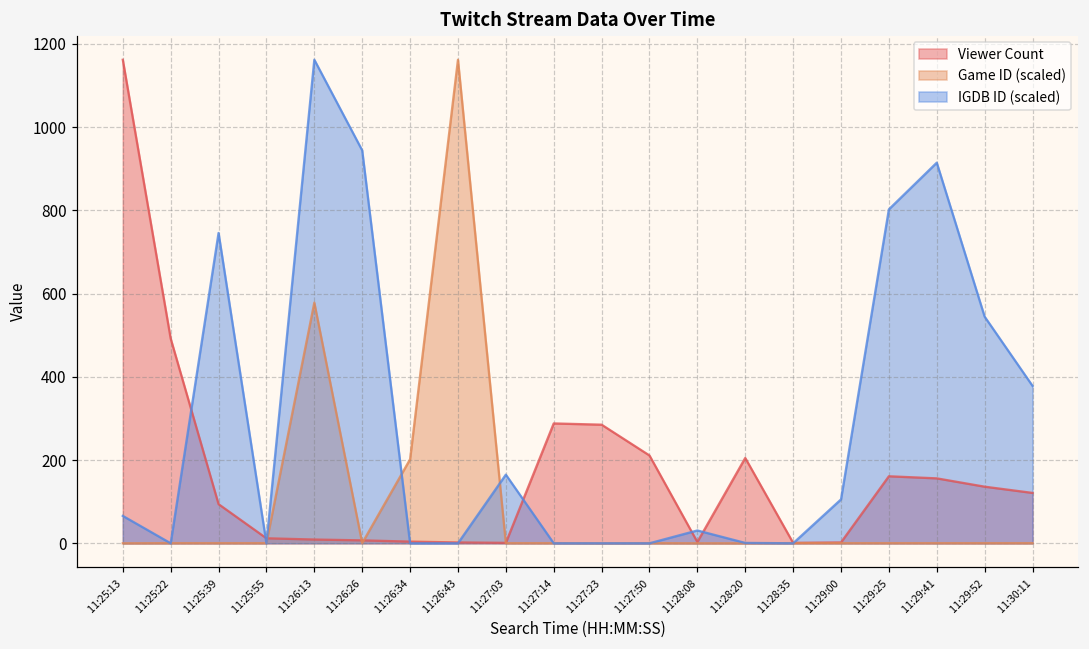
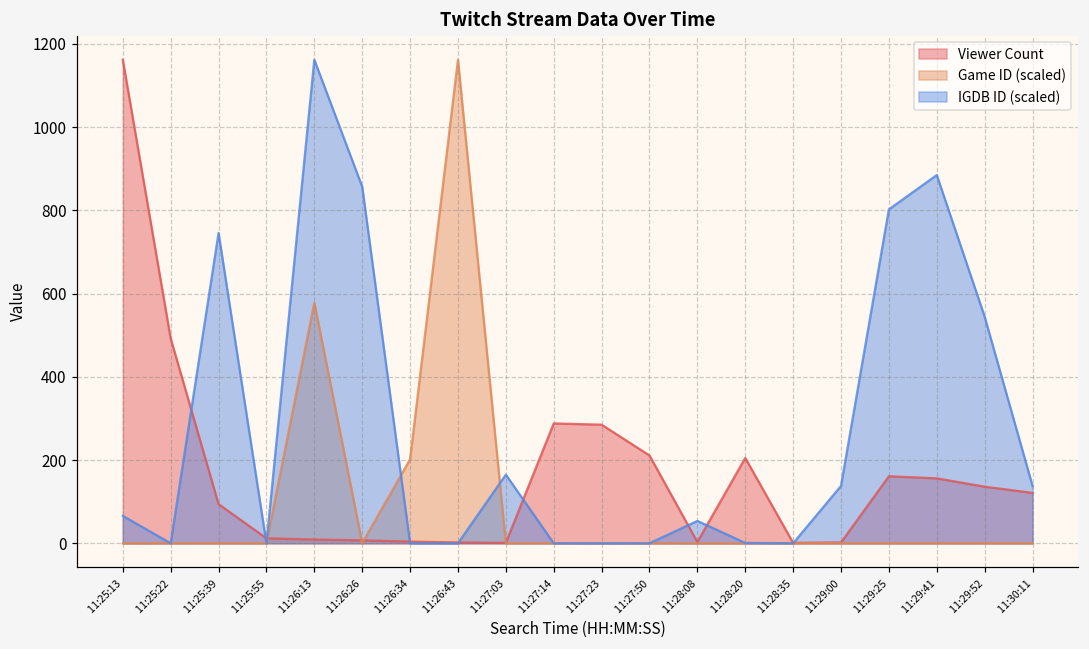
IGDB ID (scaled), 11:26:26: 940 -> 860
IGDB ID (scaled), 11:28:08: 30 -> 50
IGDB ID (scaled), 11:29:00: 110 -> 140
IGDB ID (scaled), 11:29:41: 910 -> 880
IGDB ID (scaled), 11:30:11: 380 -> 140
